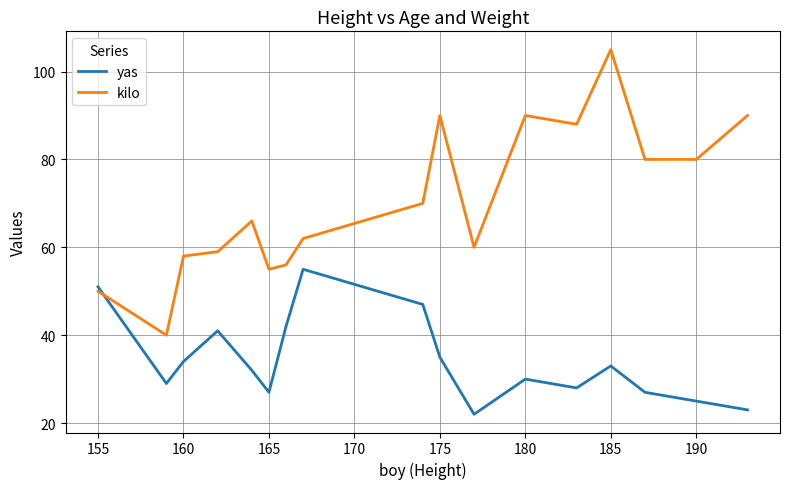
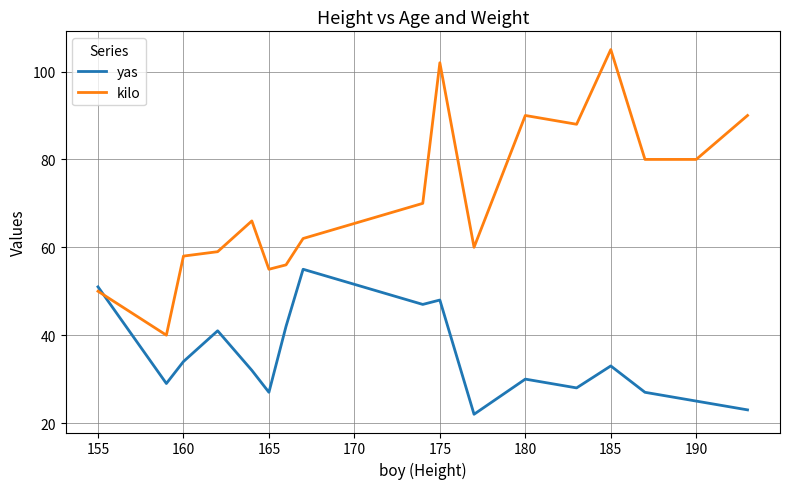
yas, 175: 35 -> 48
kilo, 175: 90 -> 102
